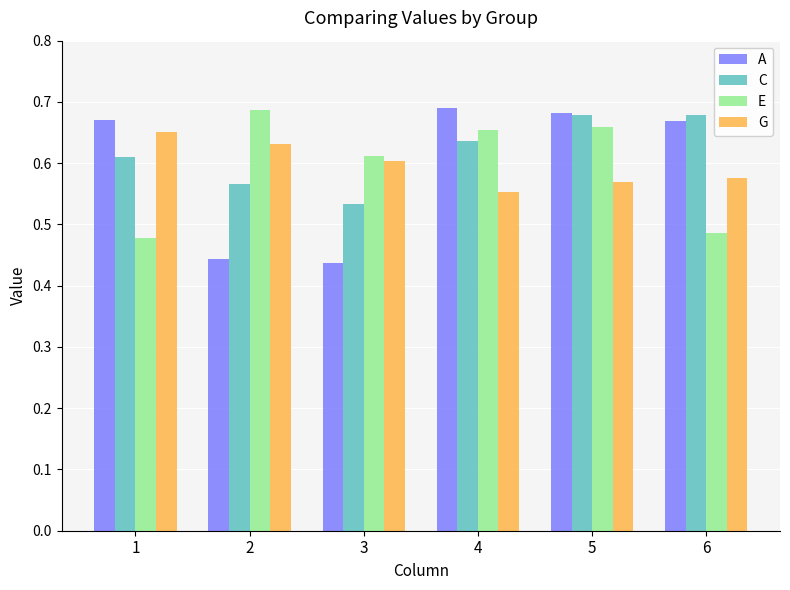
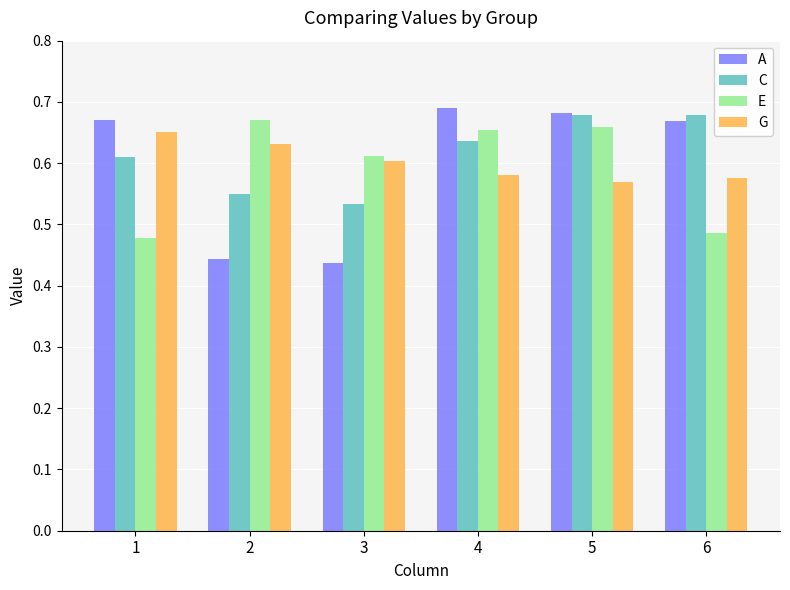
C, 2: 0.57 -> 0.55
E, 2: 0.69 -> 0.67
G, 4: 0.55 -> 0.58
